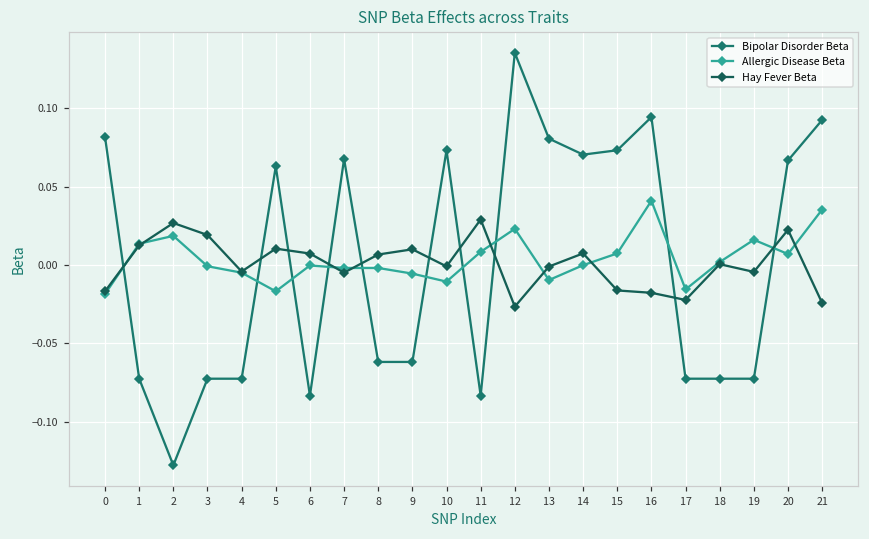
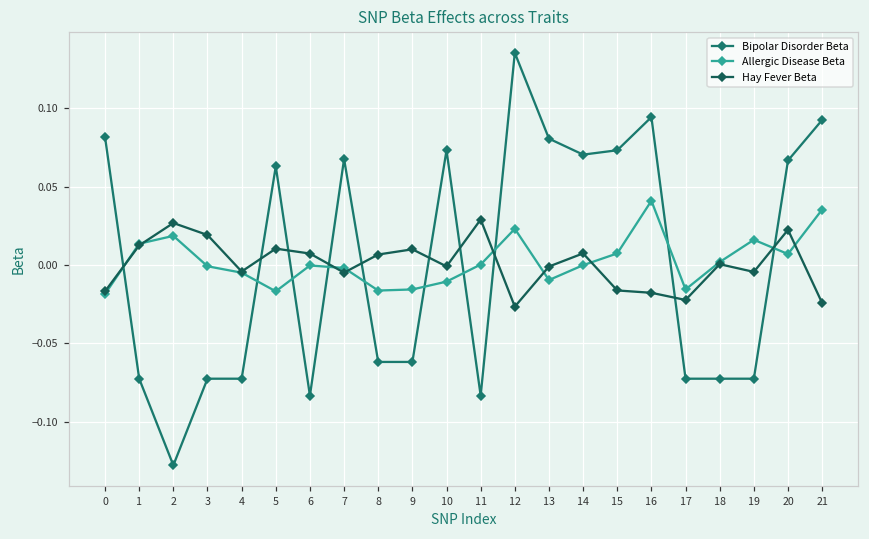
Allergic Disease Beta, 8: -0.002 -> -0.016
Allergic Disease Beta, 9: -0.006 -> -0.016
Allergic Disease Beta, 11: 0.008 -> 0.000
